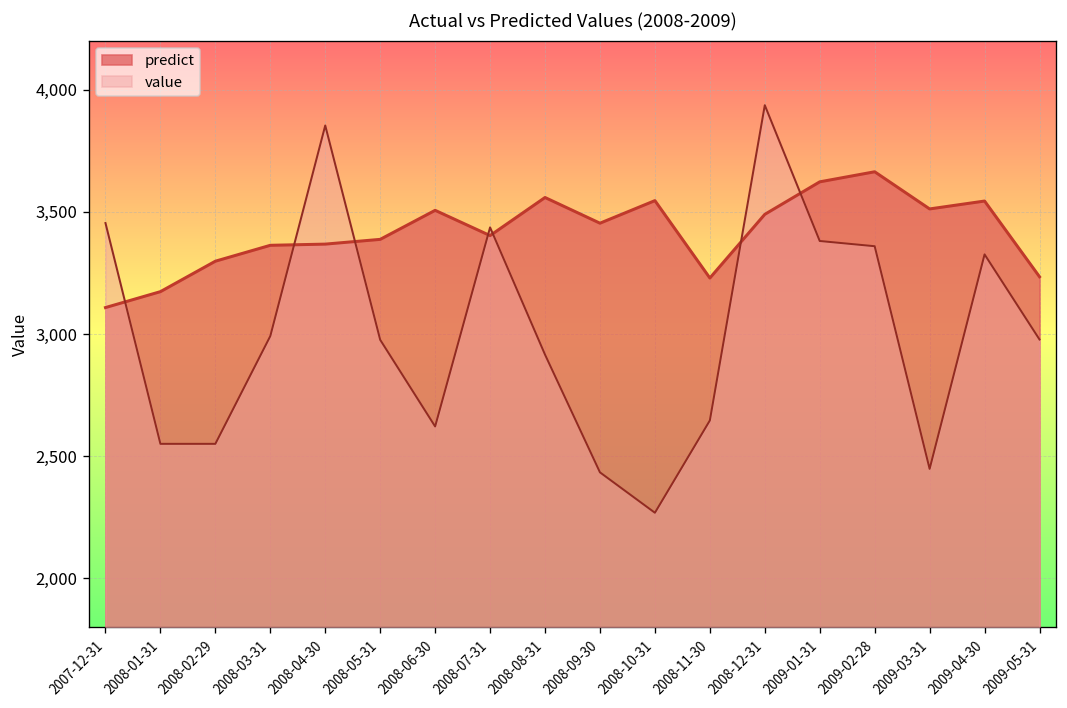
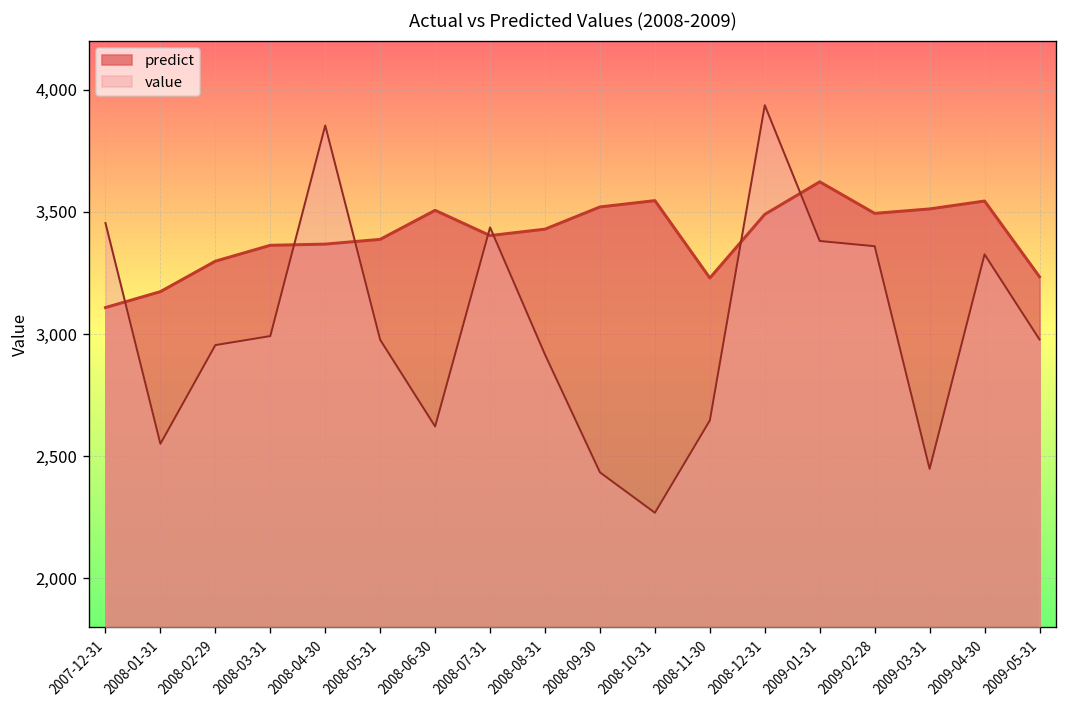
value, 2008-02-29: 2,550 -> 2,950
predict, 2008-08-31: 3,560 -> 3,430
predict, 2008-09-30: 3,450 -> 3,520
predict, 2009-02-28: 3,660 -> 3,490
